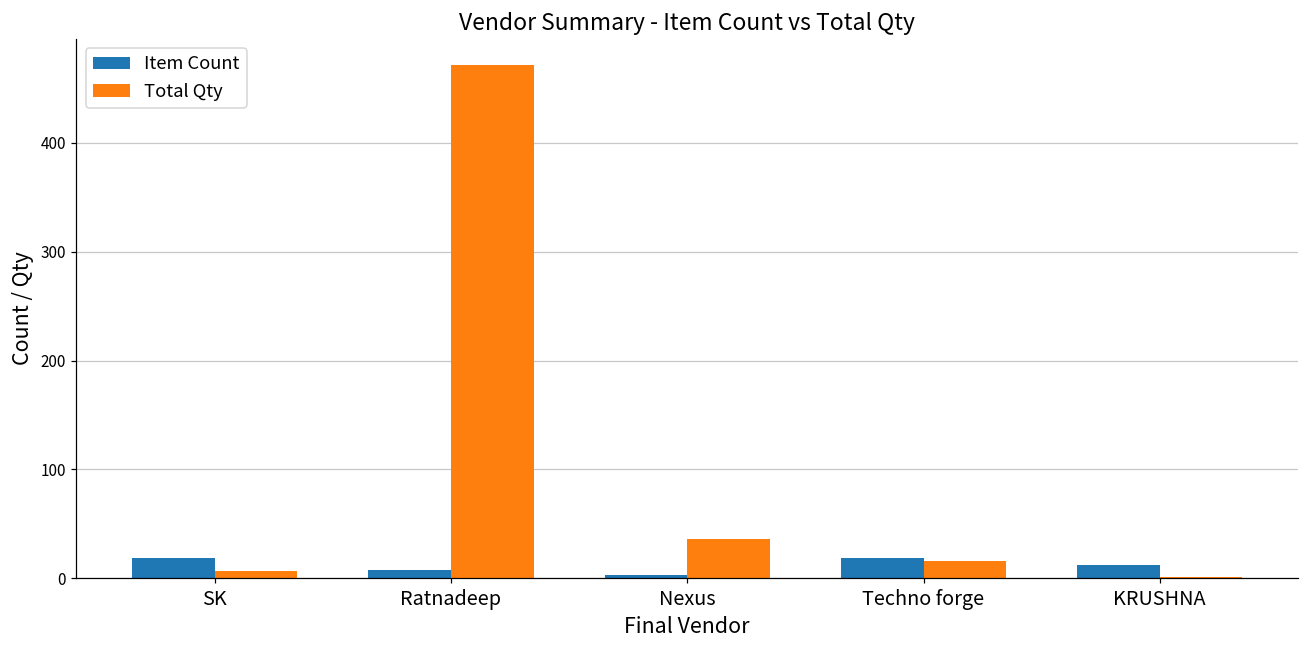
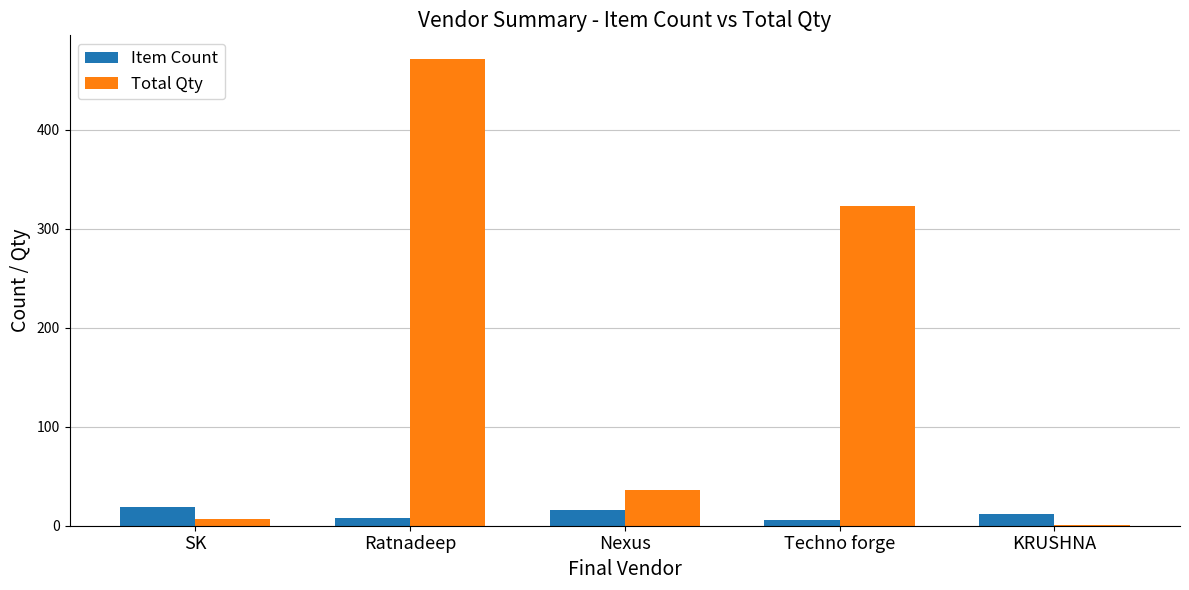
Item Count, Nexus: 0 -> 20
Item Count, Techno forge: 20 -> 10
Total Qty, Techno forge: 20 -> 320
